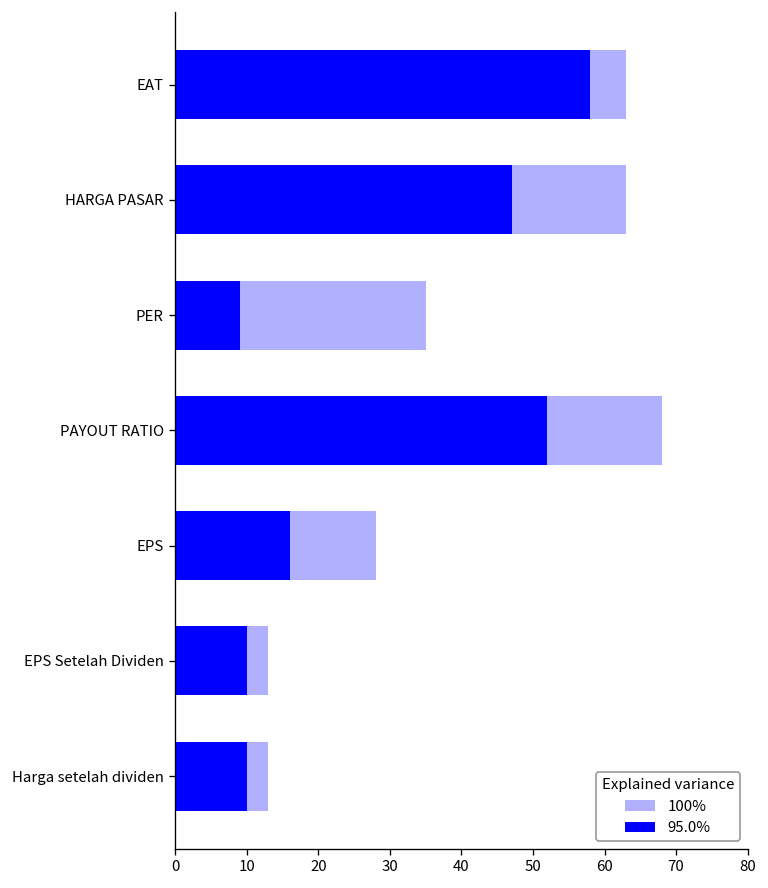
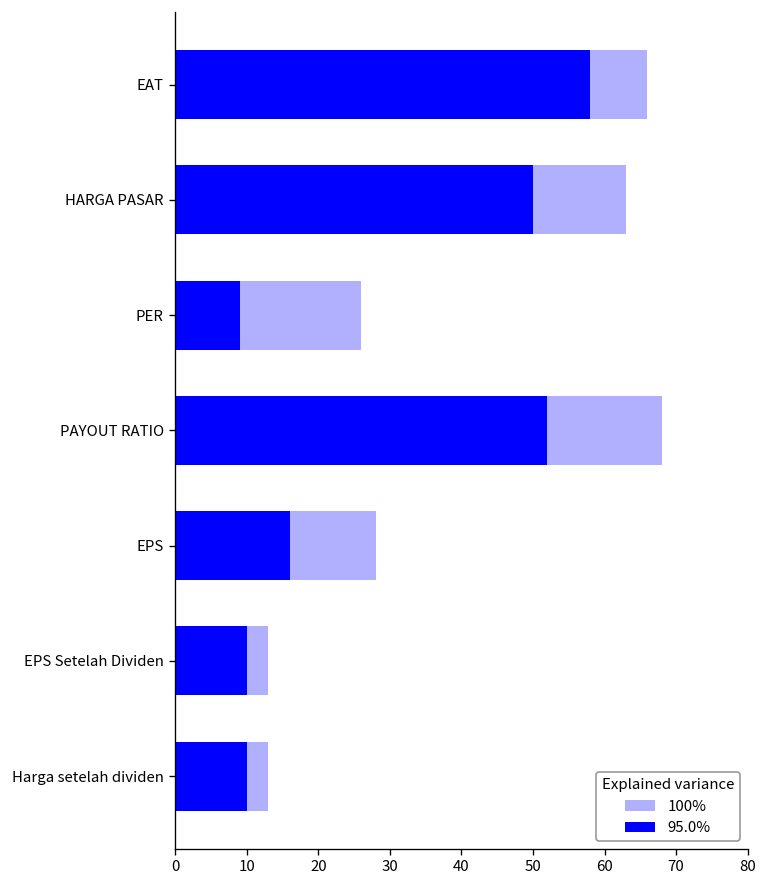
100%, EAT: 63 -> 66
95.0%, HARGA PASAR: 47 -> 50
100%, PER: 35 -> 26
